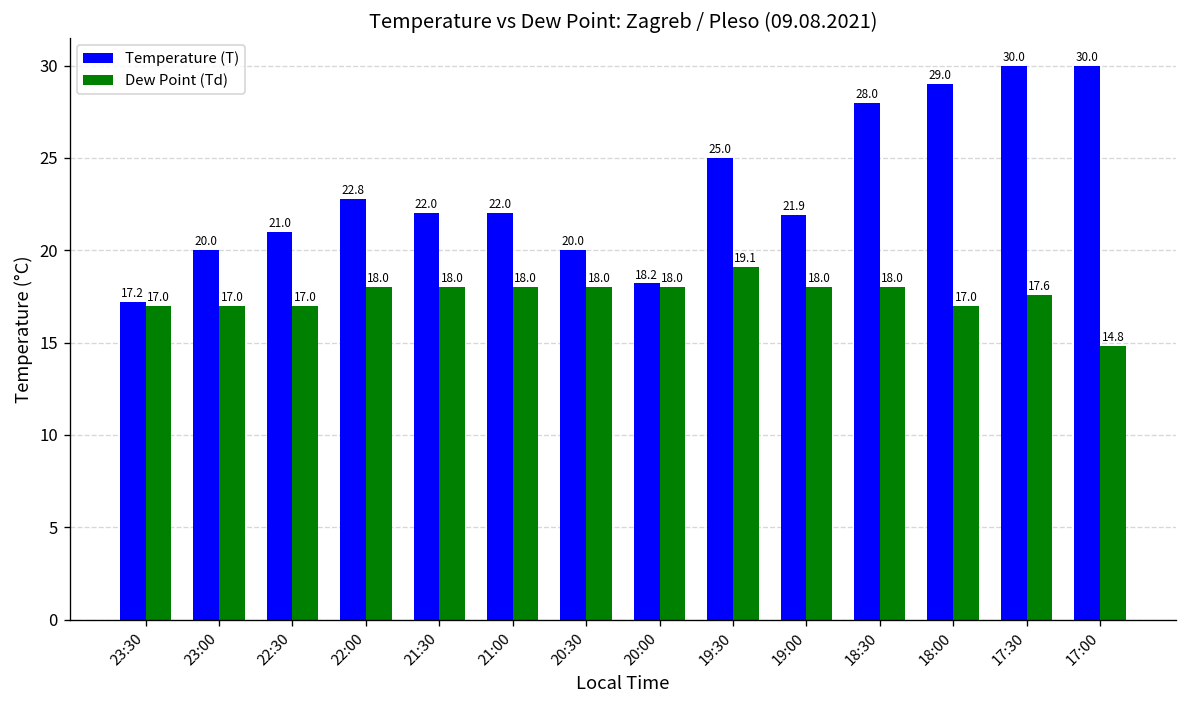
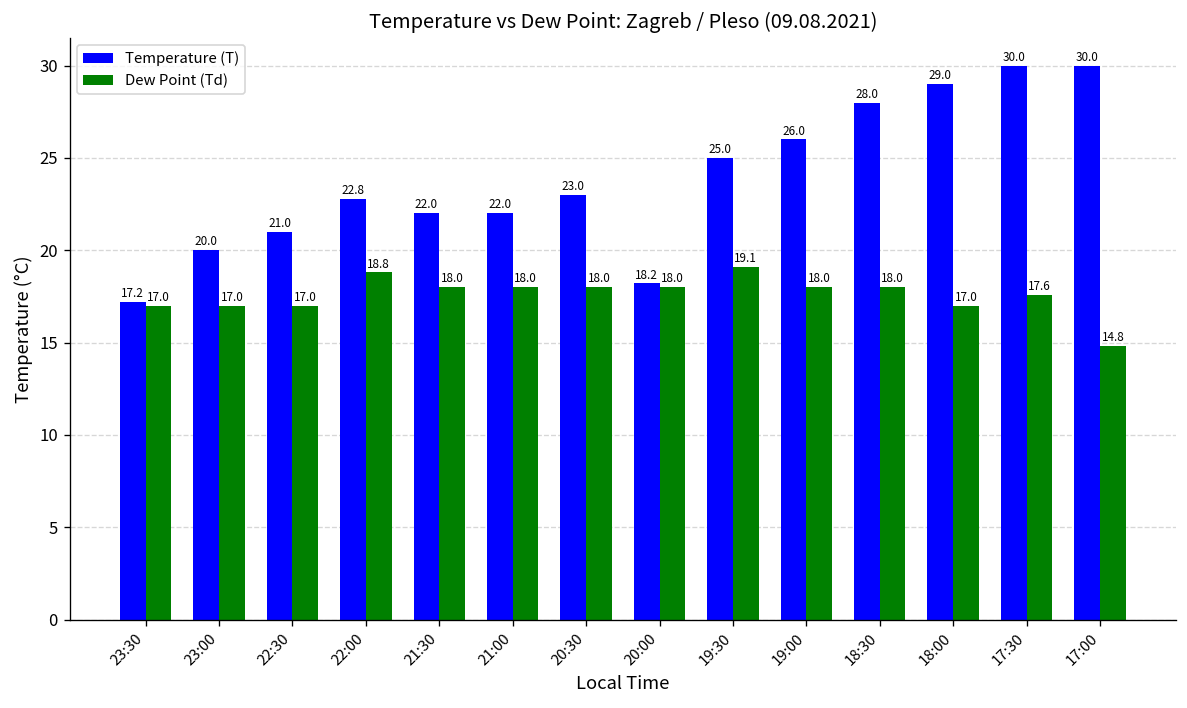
Dew Point (Td), 22:00: 18.0 -> 18.8
Temperature (T), 20:30: 20.0 -> 23.0
Temperature (T), 19:00: 21.9 -> 26.0
